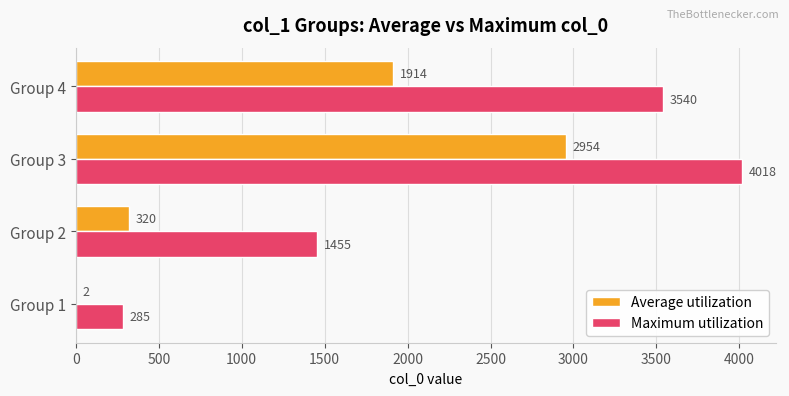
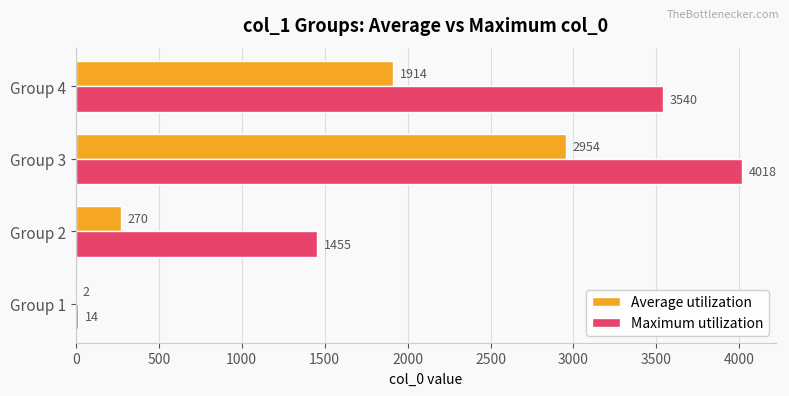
Average utilization, Group 2: 320 -> 270
Maximum utilization, Group 1: 285 -> 14
